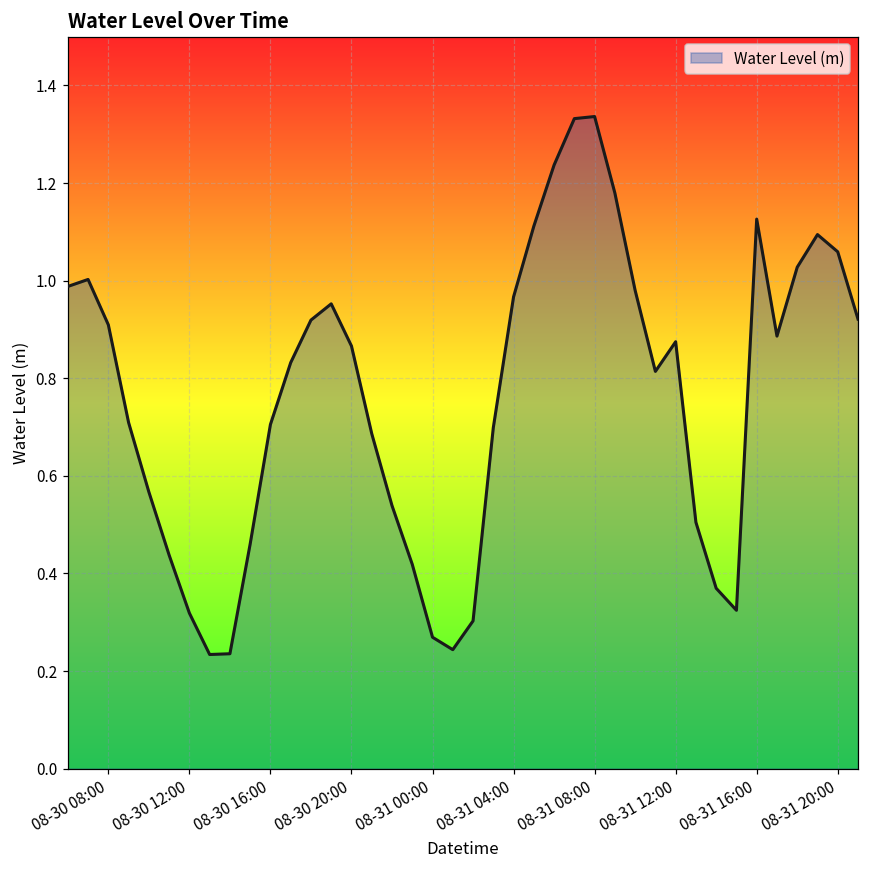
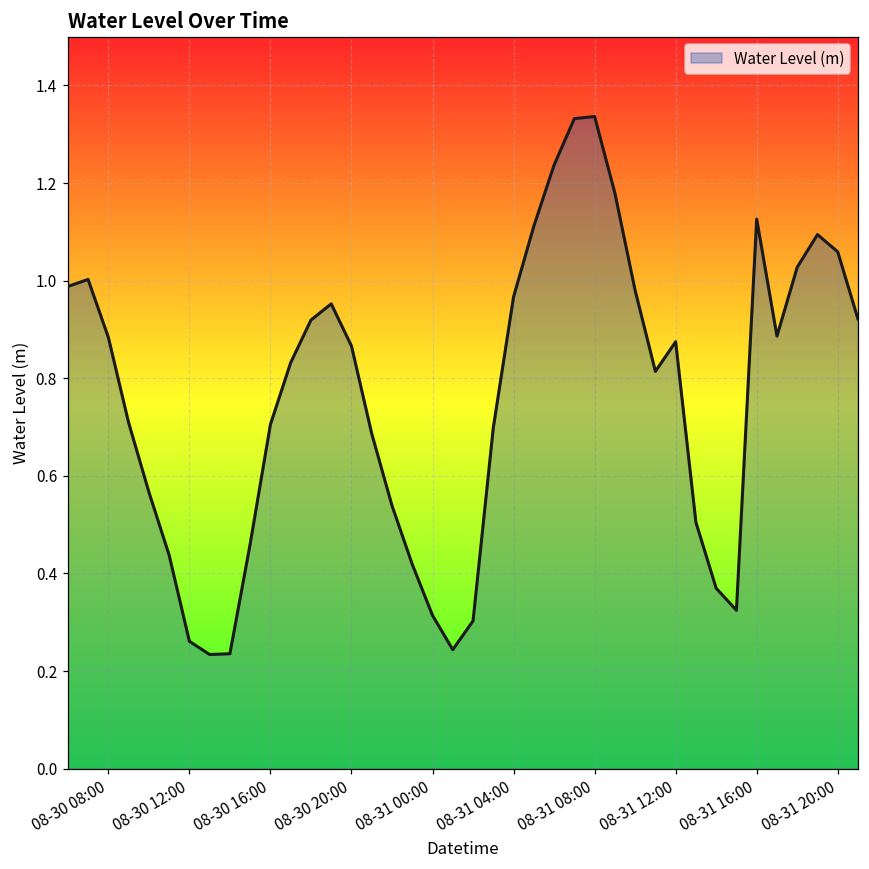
08-30 08:00: 0.91 -> 0.88
08-30 12:00: 0.32 -> 0.26
08-31 00:00: 0.27 -> 0.31
